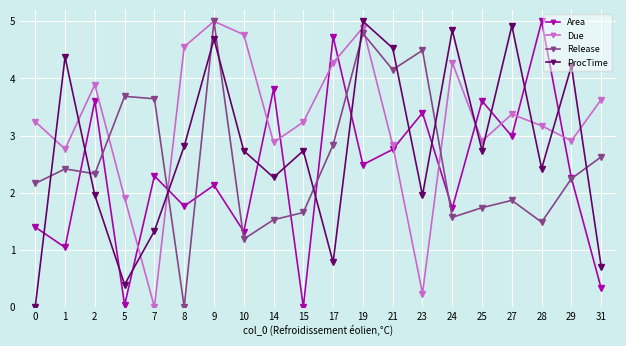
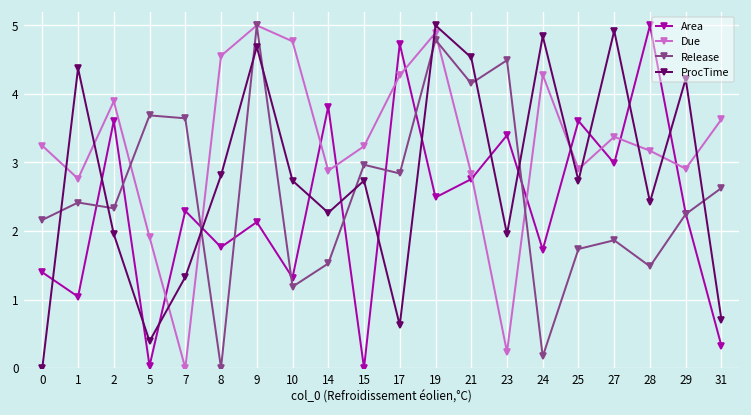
Release, 15: 1.7 -> 3.0
ProcTime, 17: 0.8 -> 0.6
Release, 24: 1.6 -> 0.2
